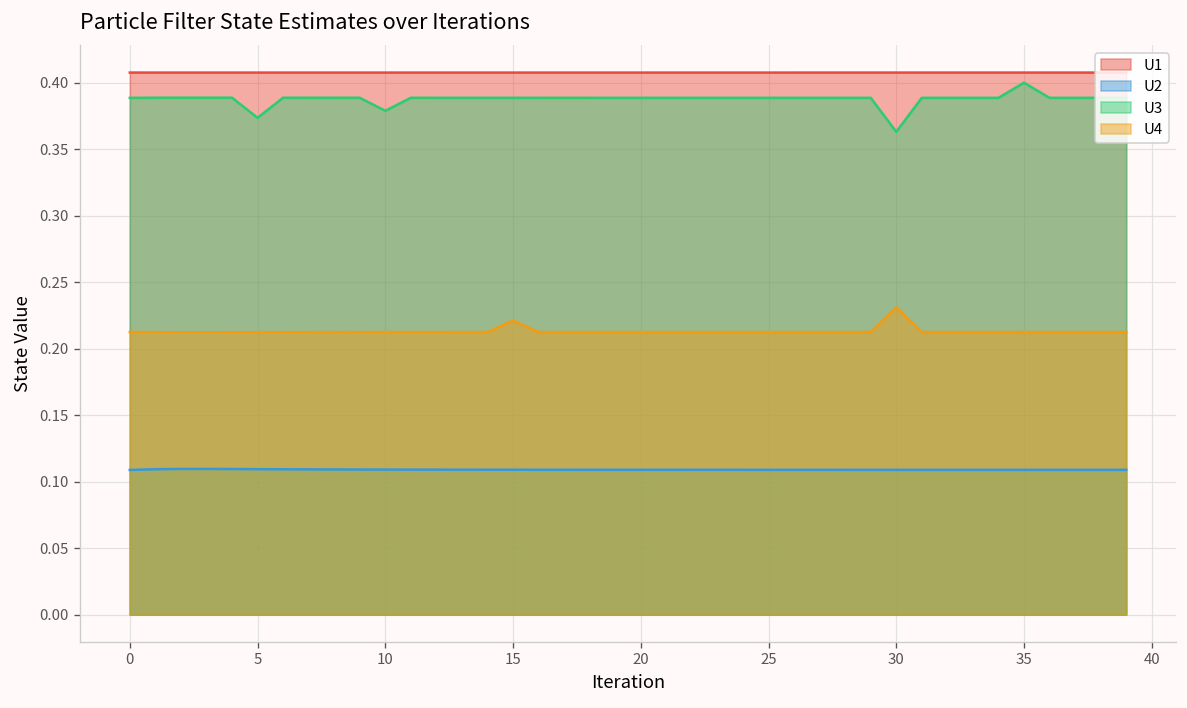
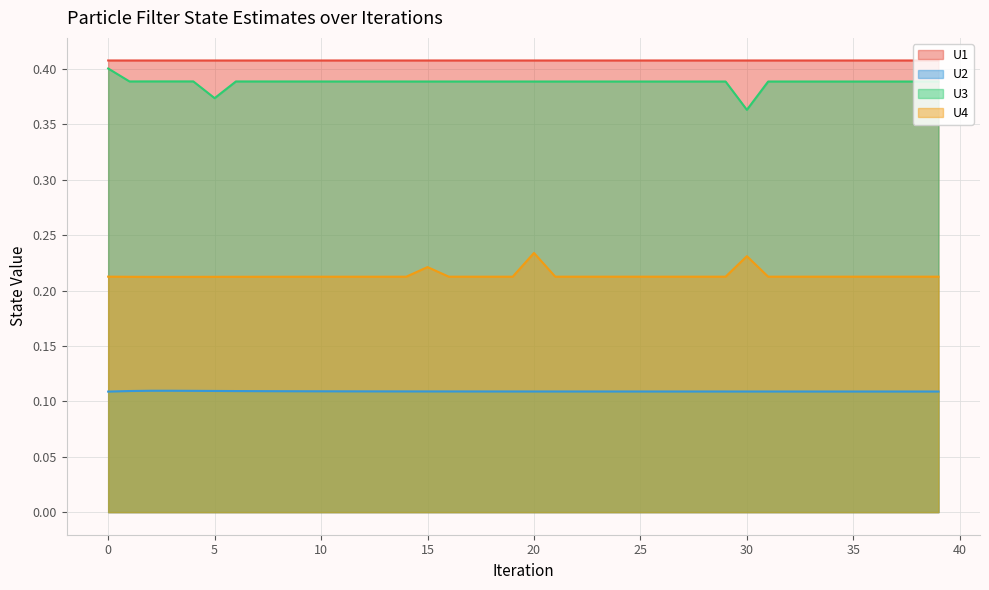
U3, 0: 0.389 -> 0.401
U3, 10: 0.379 -> 0.389
U4, 20: 0.213 -> 0.234
U3, 35: 0.400 -> 0.389
